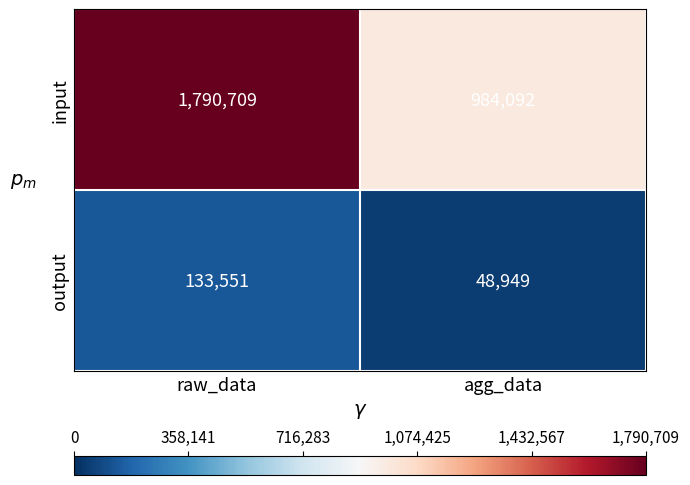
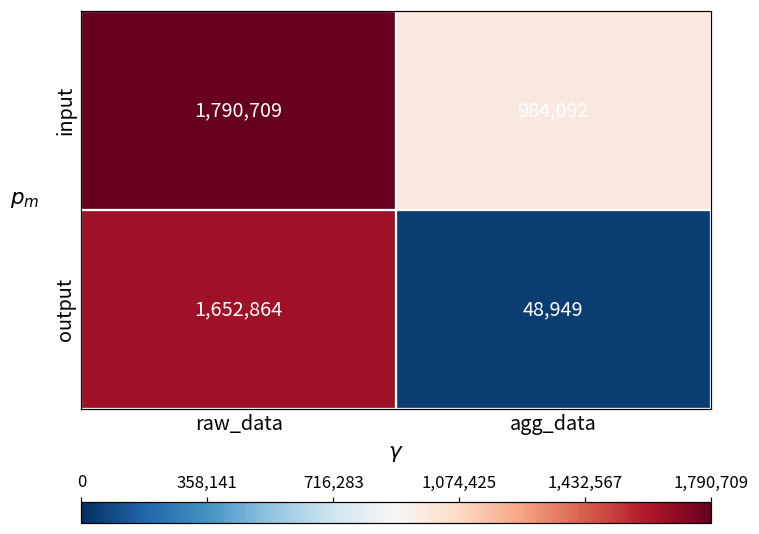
output, raw_data: 133,551 -> 1,652,864
